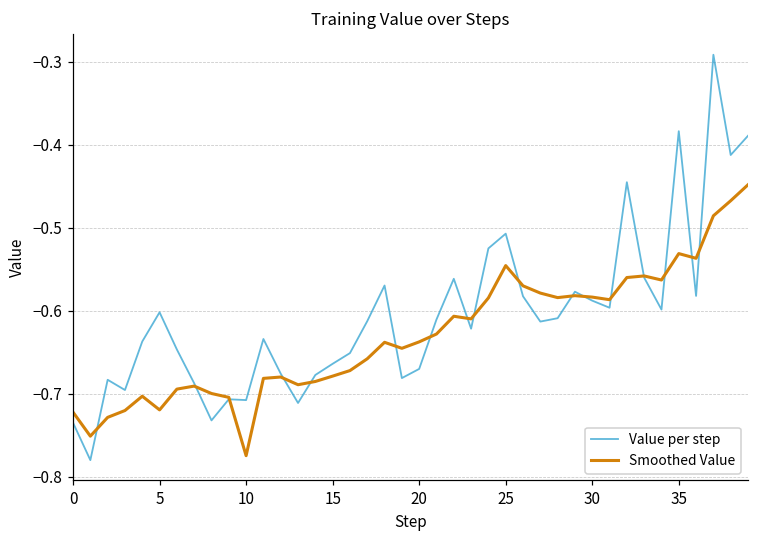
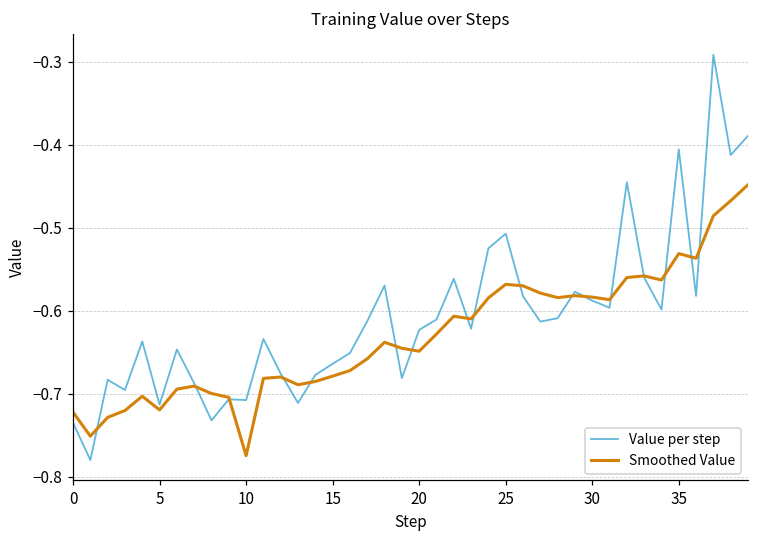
Value per step, 5: -0.60 -> -0.71
Value per step, 20: -0.67 -> -0.62
Smoothed Value, 20: -0.64 -> -0.65
Smoothed Value, 25: -0.55 -> -0.57
Value per step, 35: -0.38 -> -0.41
